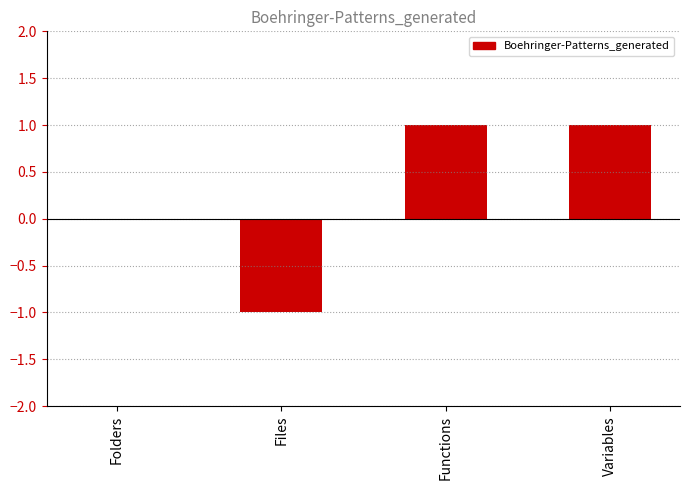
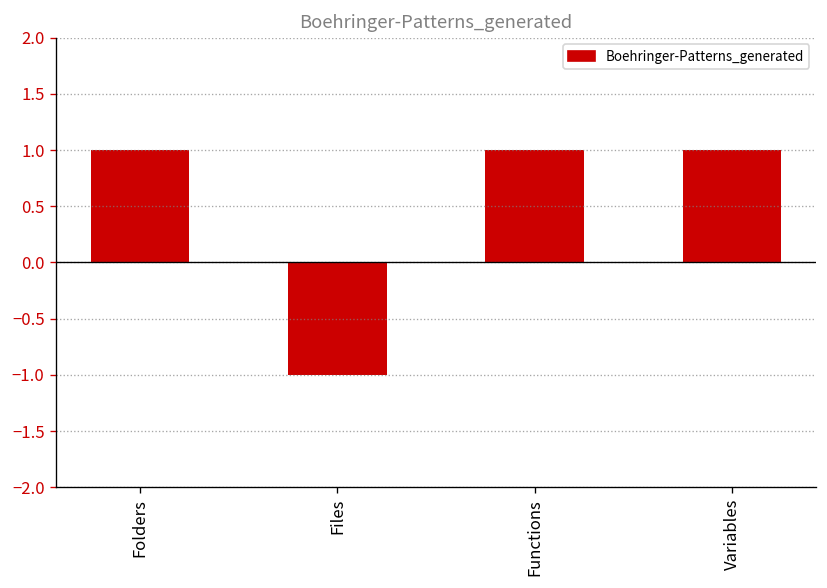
Folders: 0 -> 1
